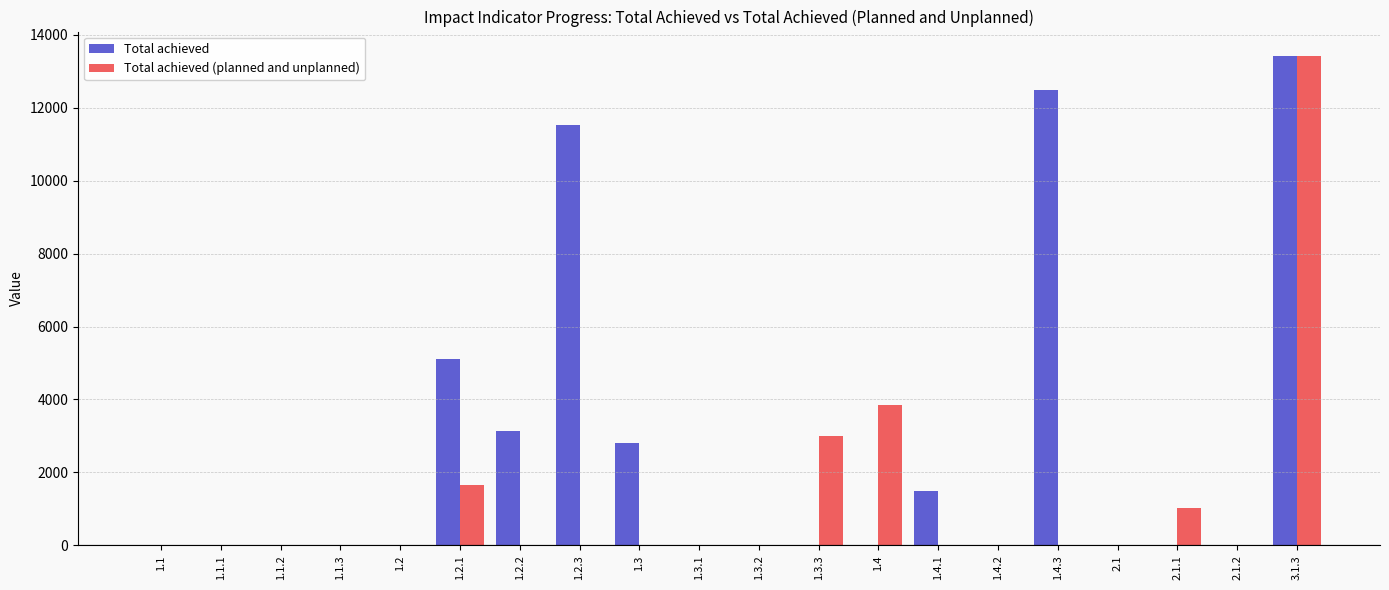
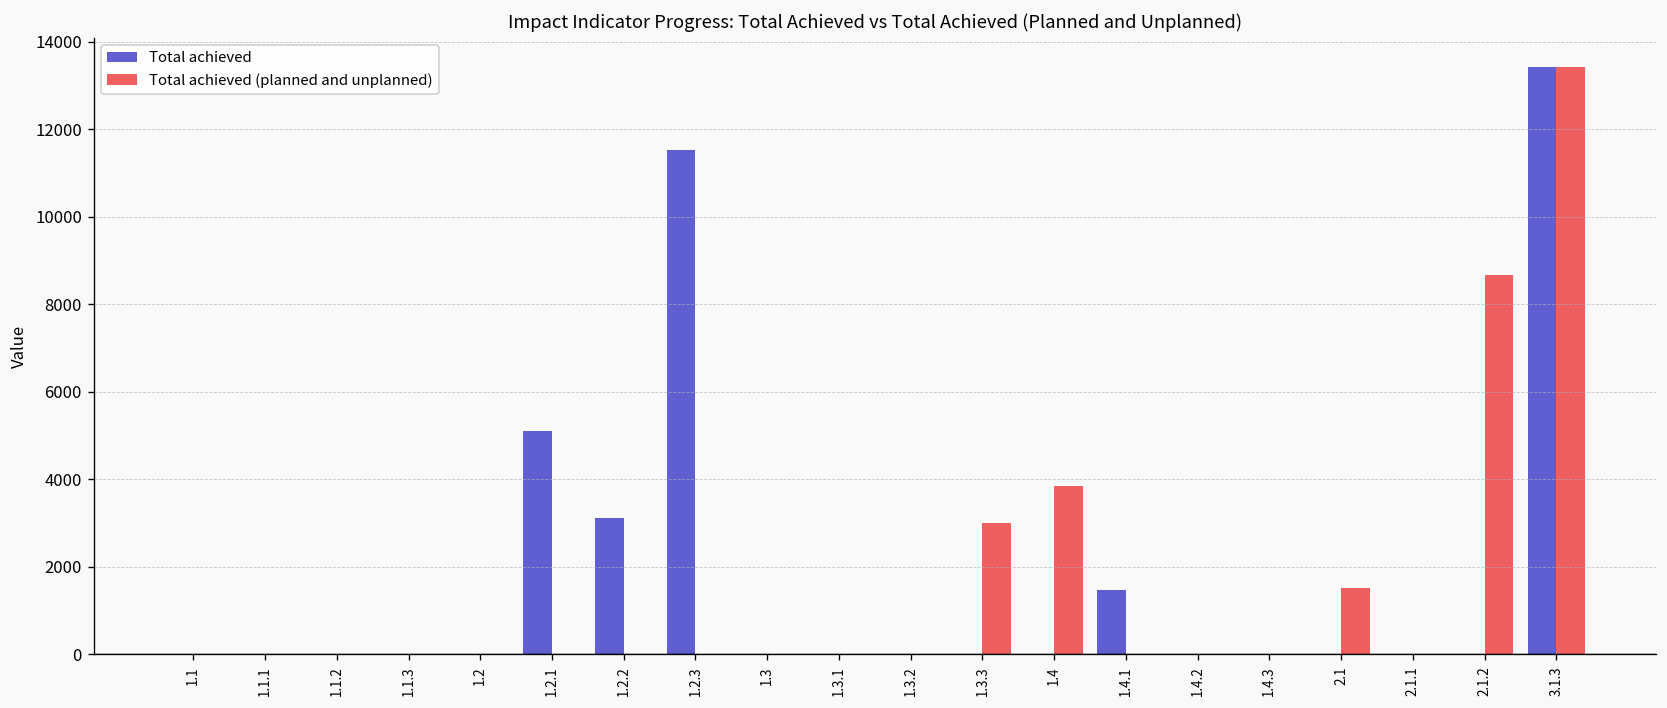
Total achieved (planned and unplanned), 1.2.1: 1700 -> 0
Total achieved, 1.3: 2800 -> 0
Total achieved, 1.4.3: 12500 -> 0
Total achieved (planned and unplanned), 2.1: 0 -> 1500
Total achieved (planned and unplanned), 2.1.1: 1000 -> 0
Total achieved (planned and unplanned), 2.1.2: 0 -> 8700
